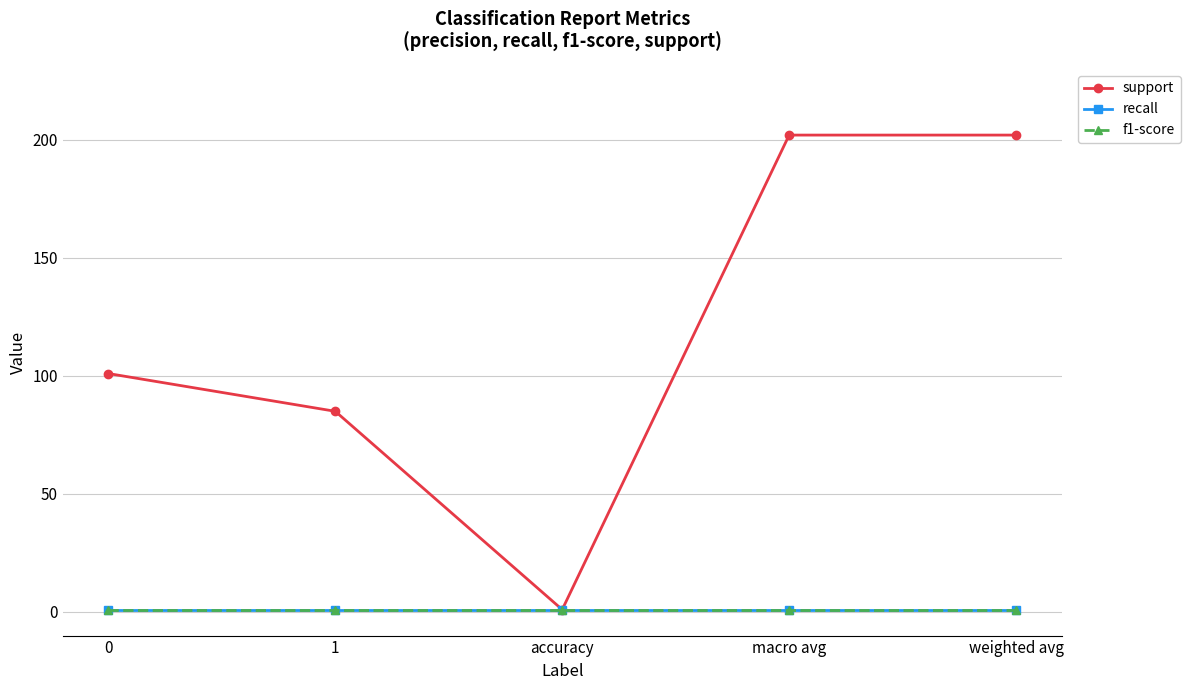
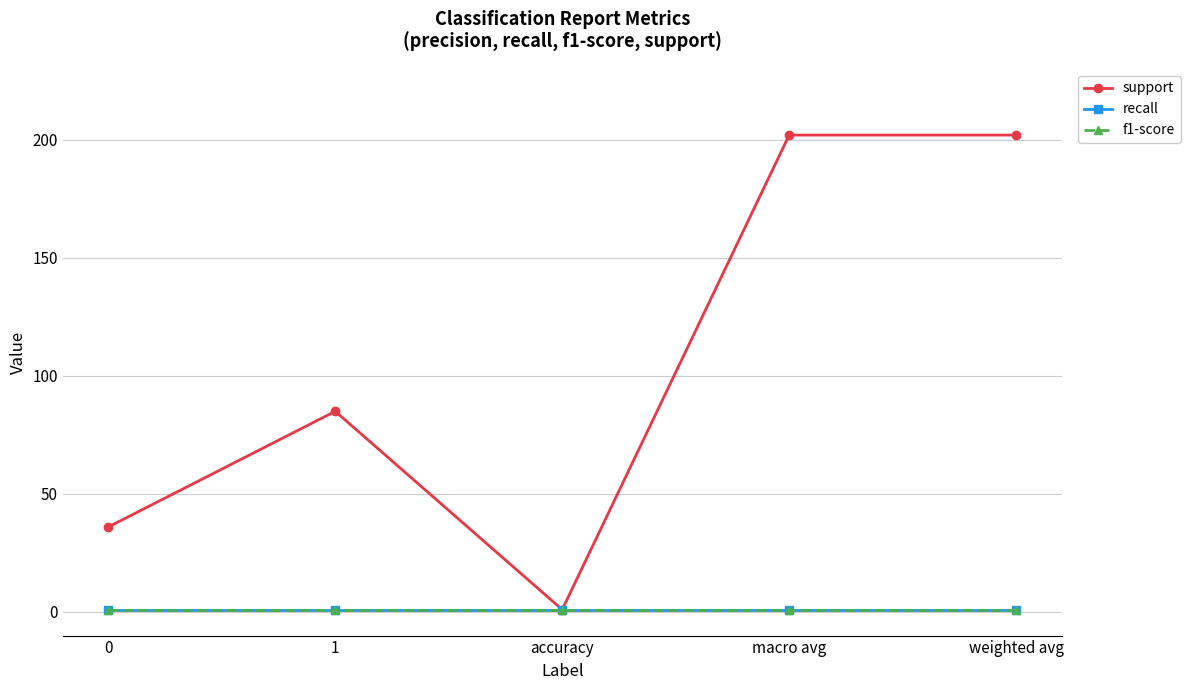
support, 0: 101 -> 36
